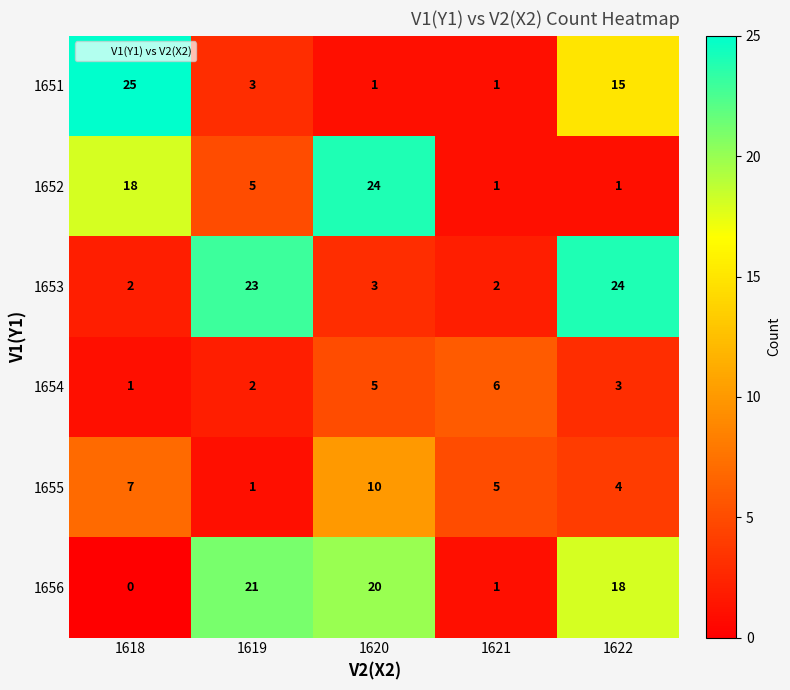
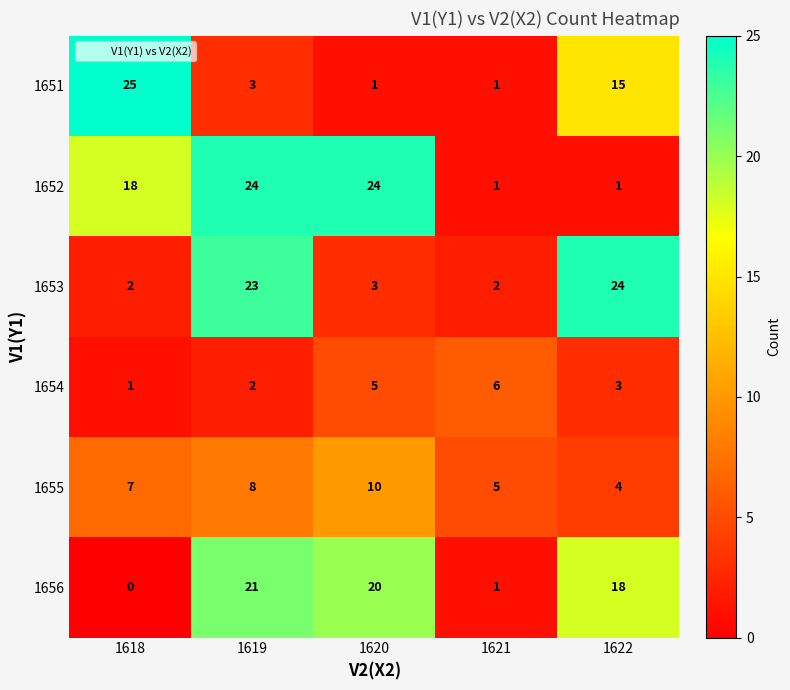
1652, 1619: 5 -> 24
1655, 1619: 1 -> 8
